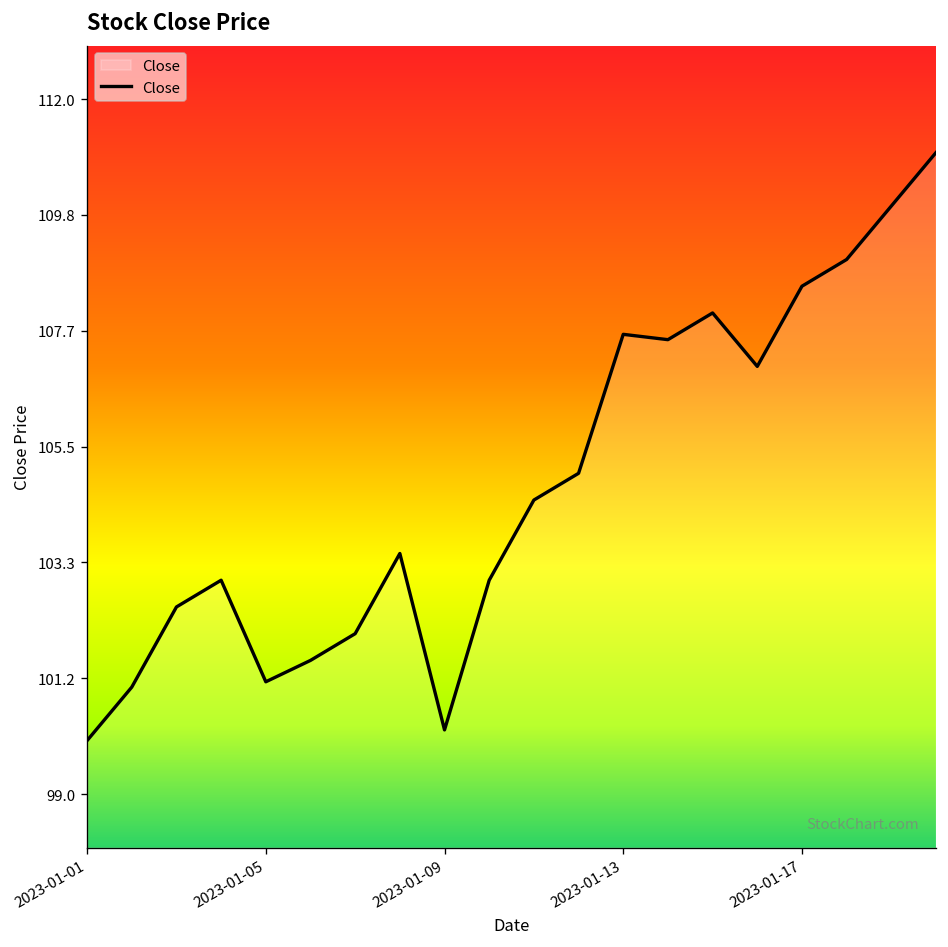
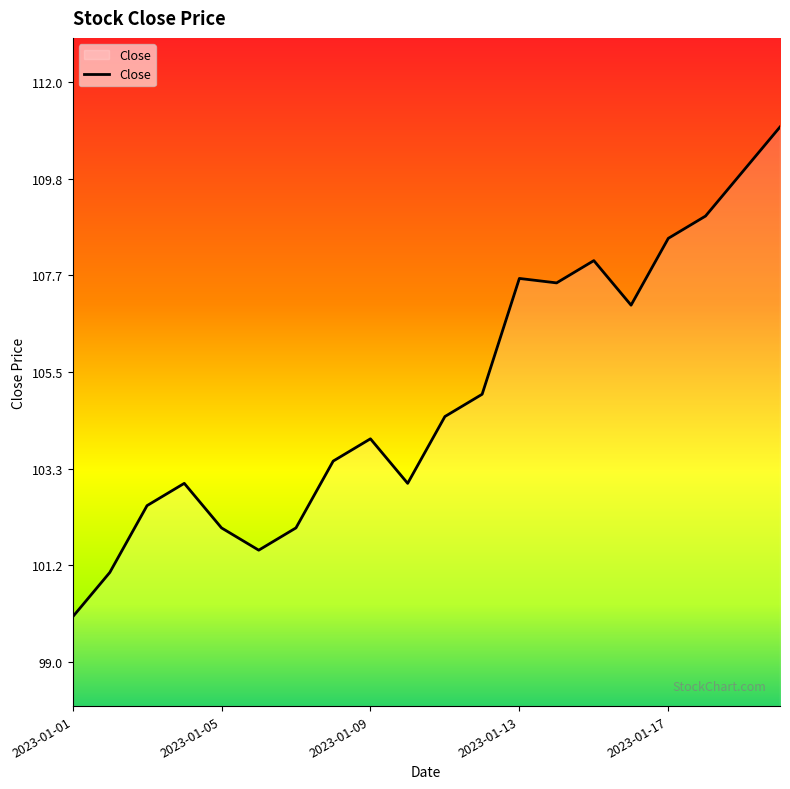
2023-01-05: 101.1 -> 102.0
2023-01-09: 100.2 -> 104.0
